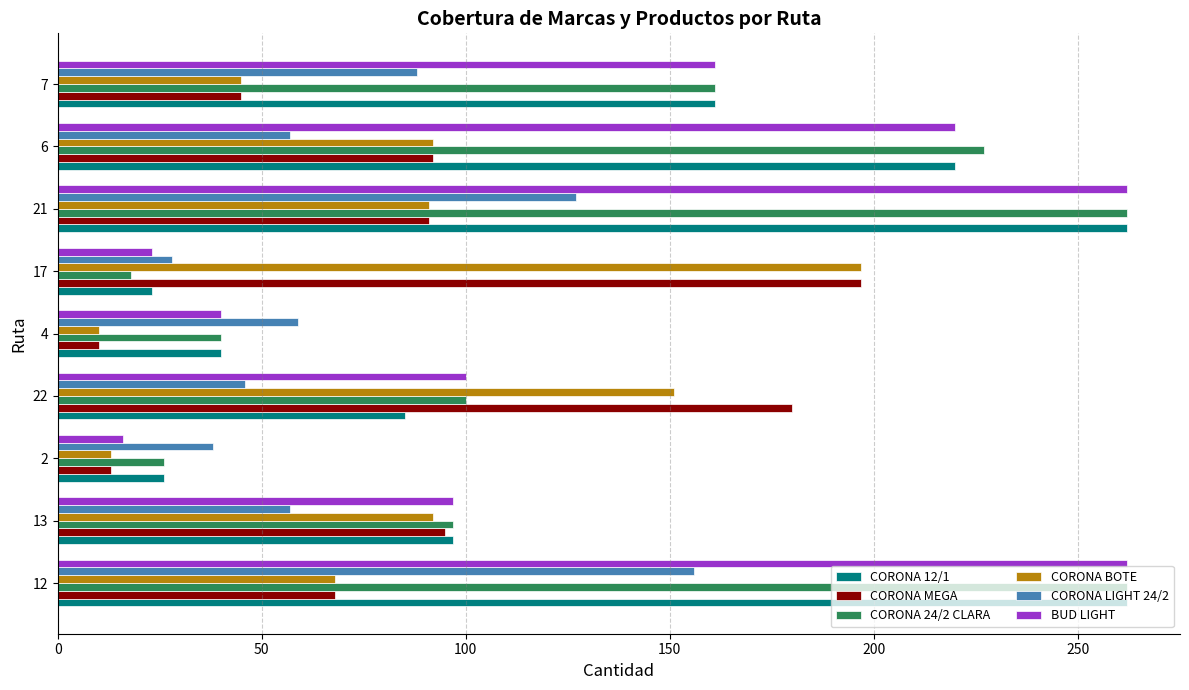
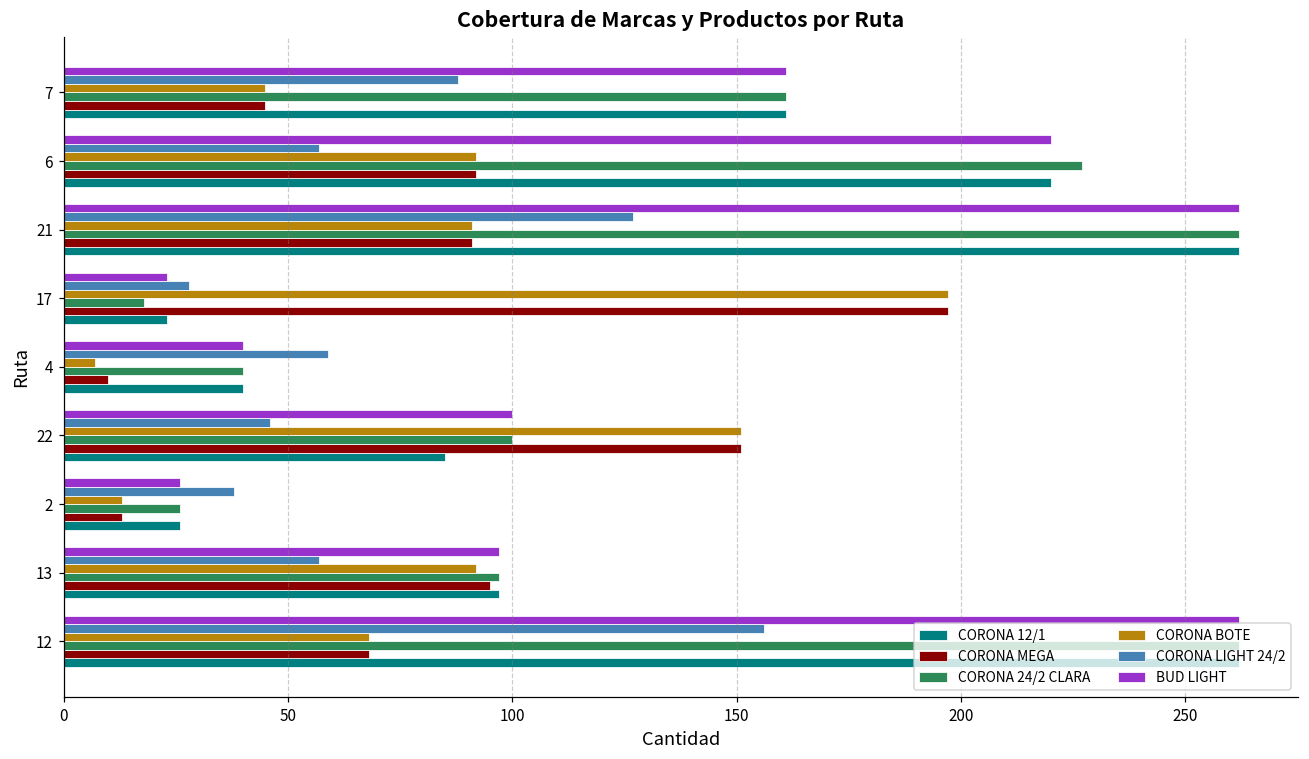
CORONA BOTE, 4: 10 -> 7
CORONA MEGA, 22: 180 -> 151
BUD LIGHT, 2: 16 -> 26
